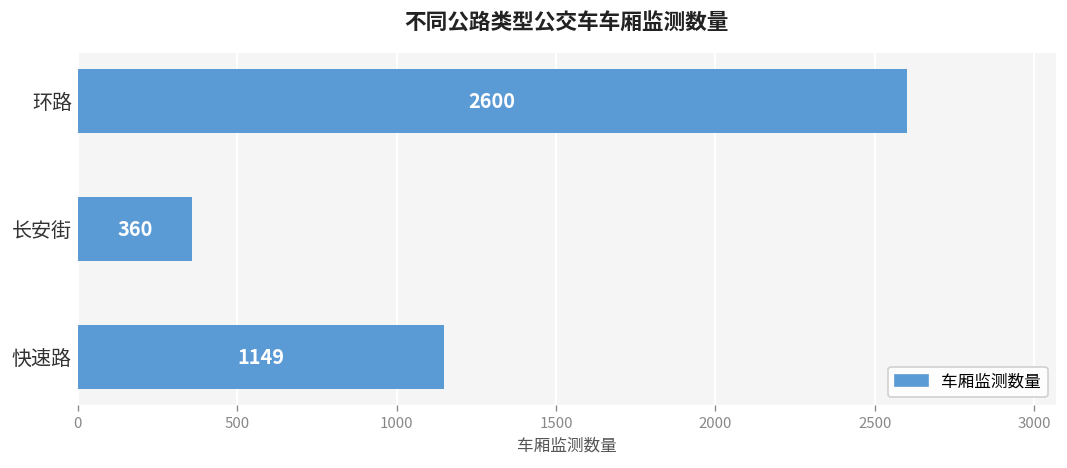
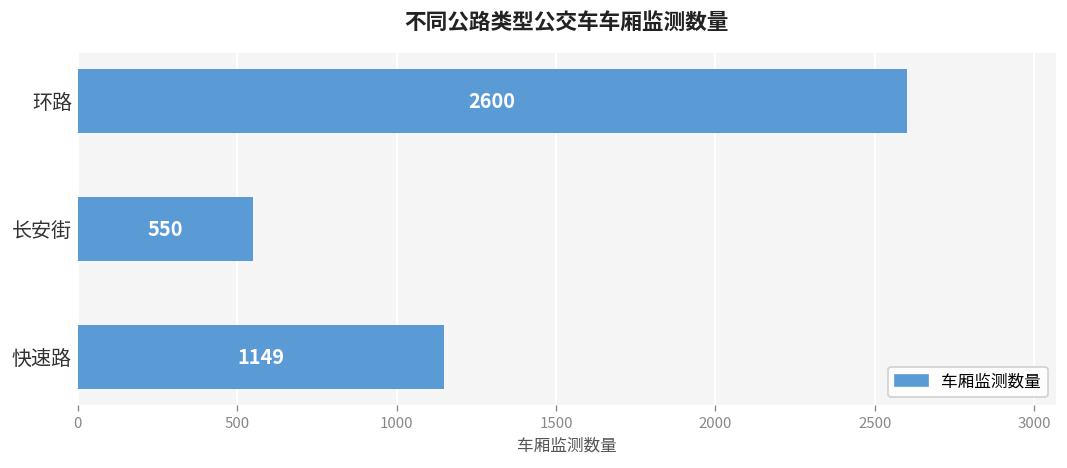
长安街: 360 -> 550
